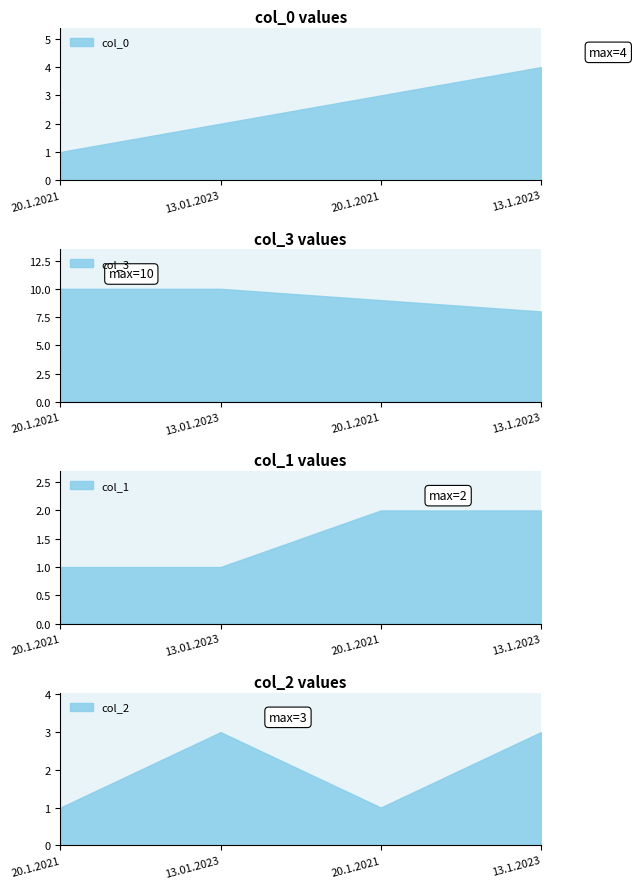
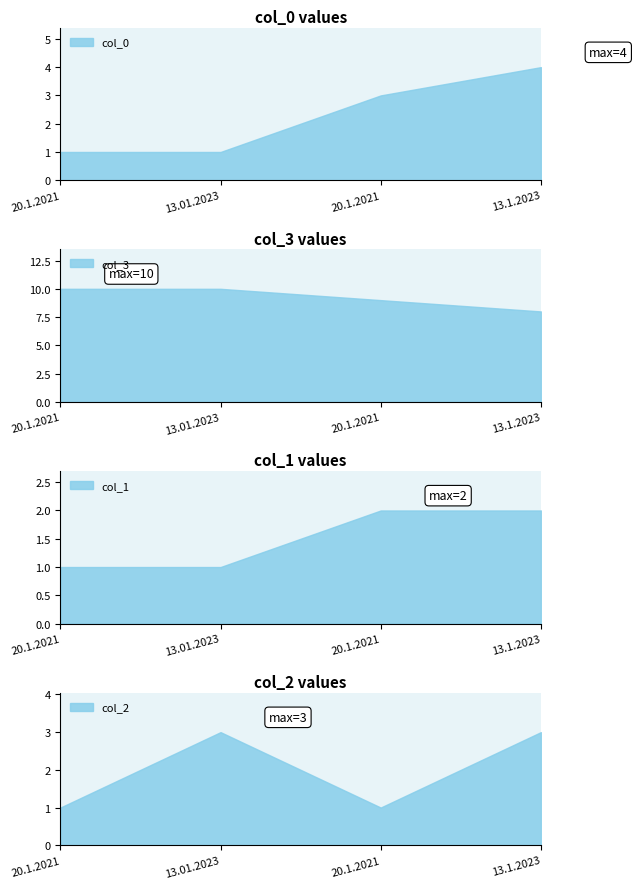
col_0 values, 13.01.2023: 2 -> 1
